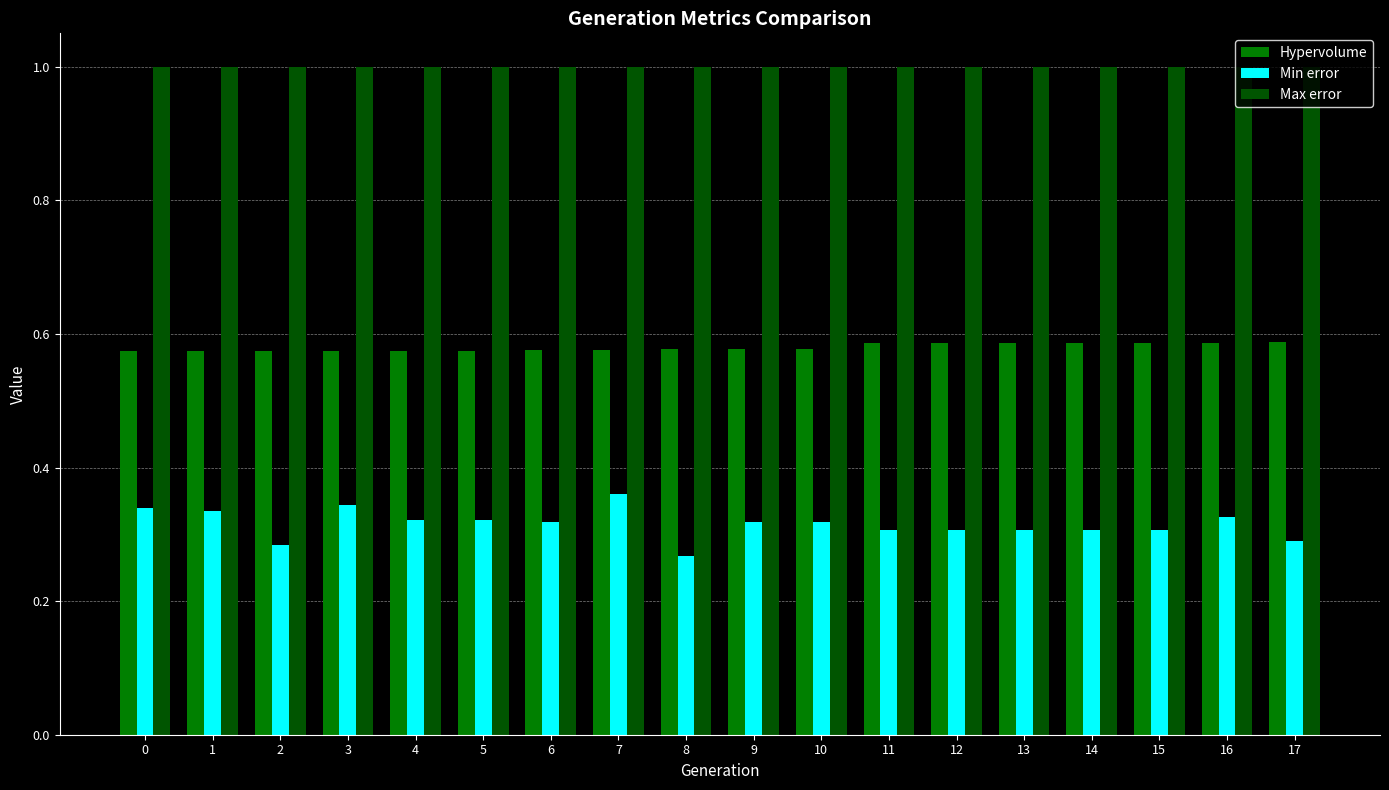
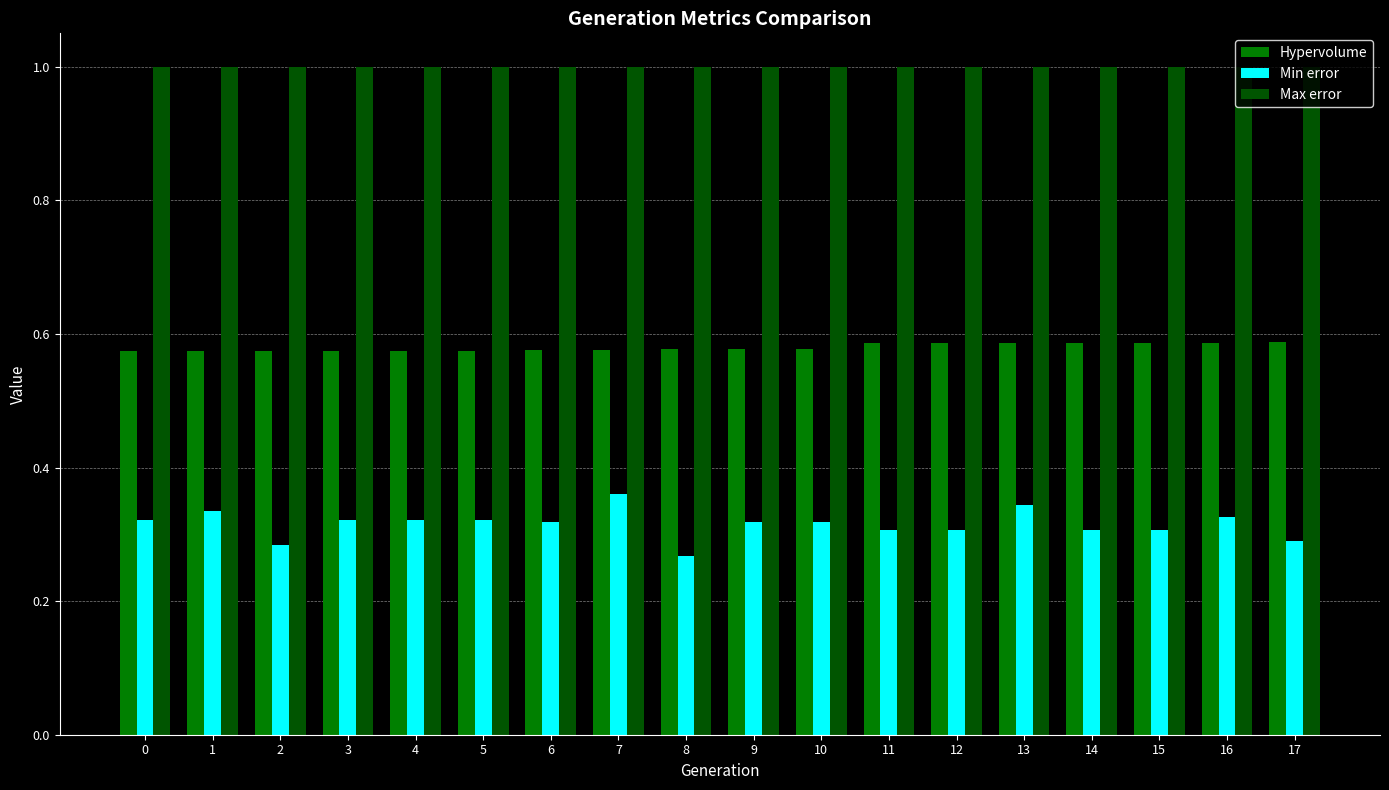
Min error, 0: 0.34 -> 0.32
Min error, 3: 0.34 -> 0.32
Min error, 13: 0.31 -> 0.34
